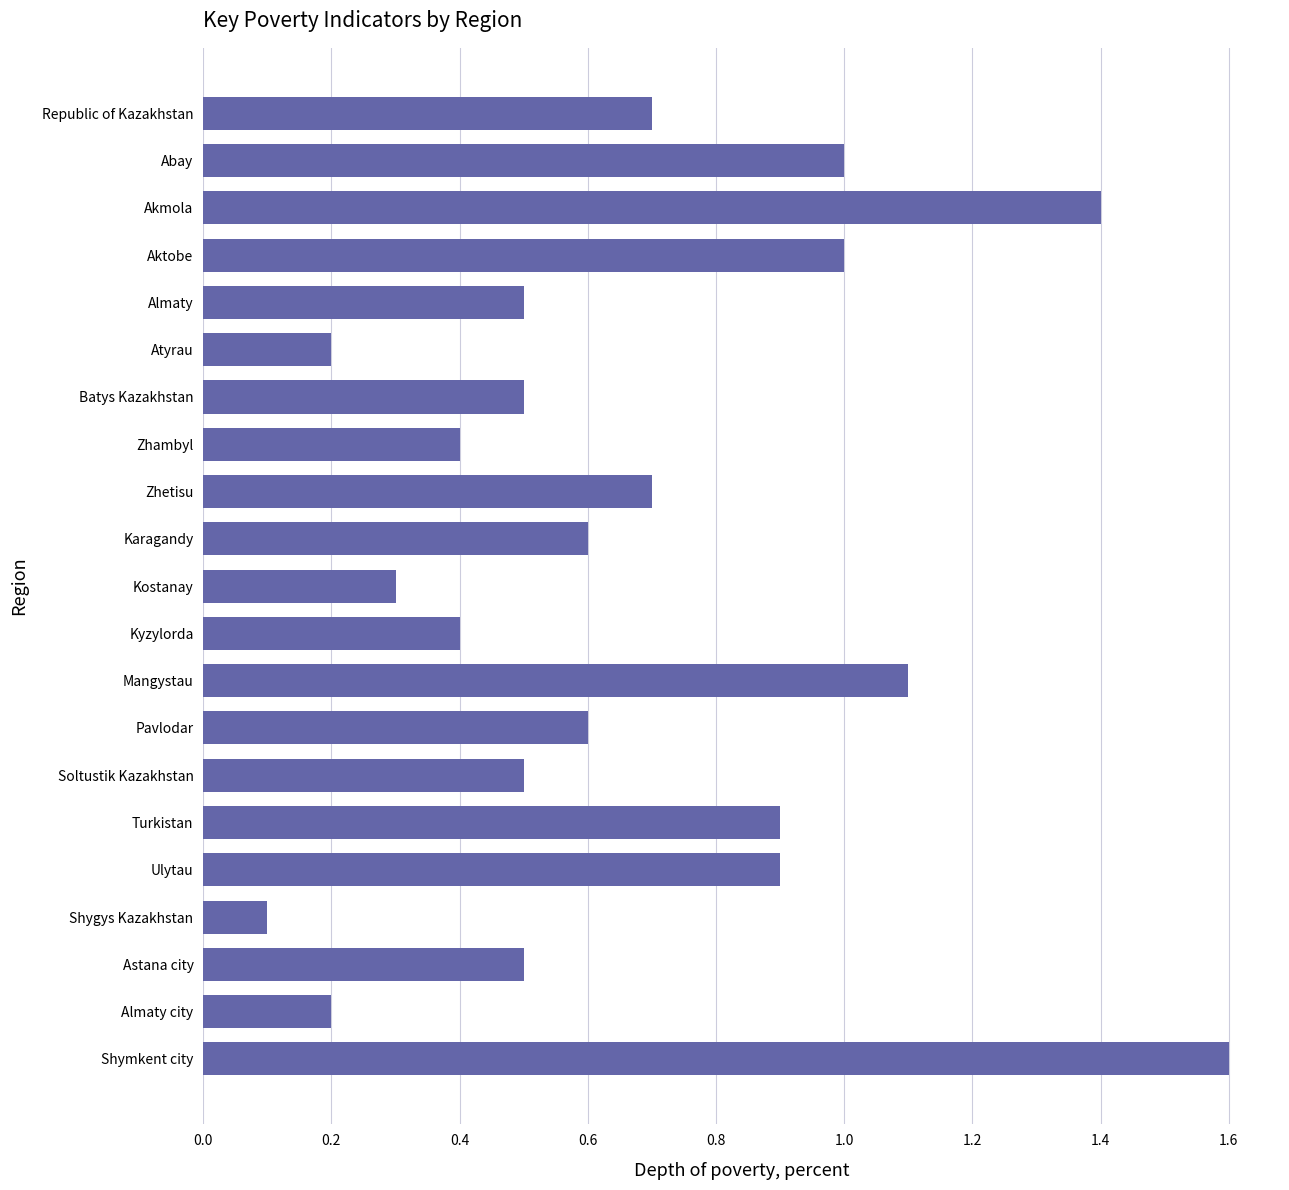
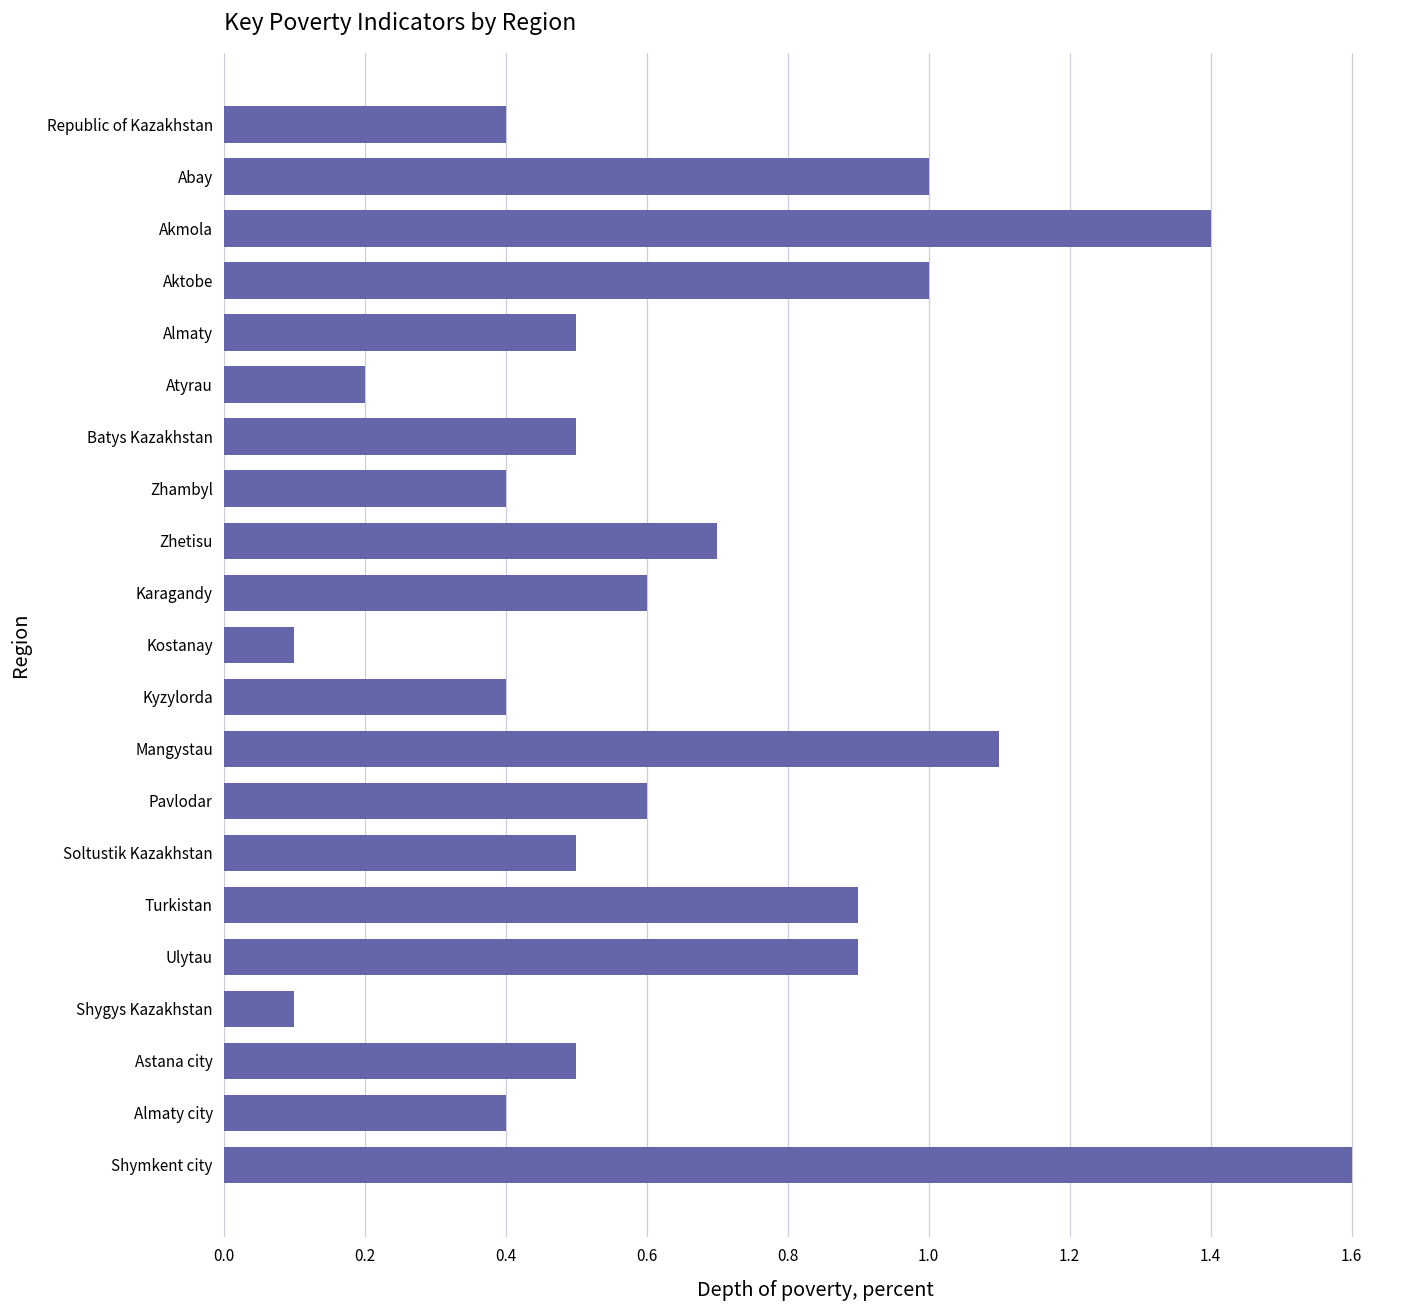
Republic of Kazakhstan: 0.7 -> 0.4
Kostanay: 0.3 -> 0.1
Almaty city: 0.2 -> 0.4
